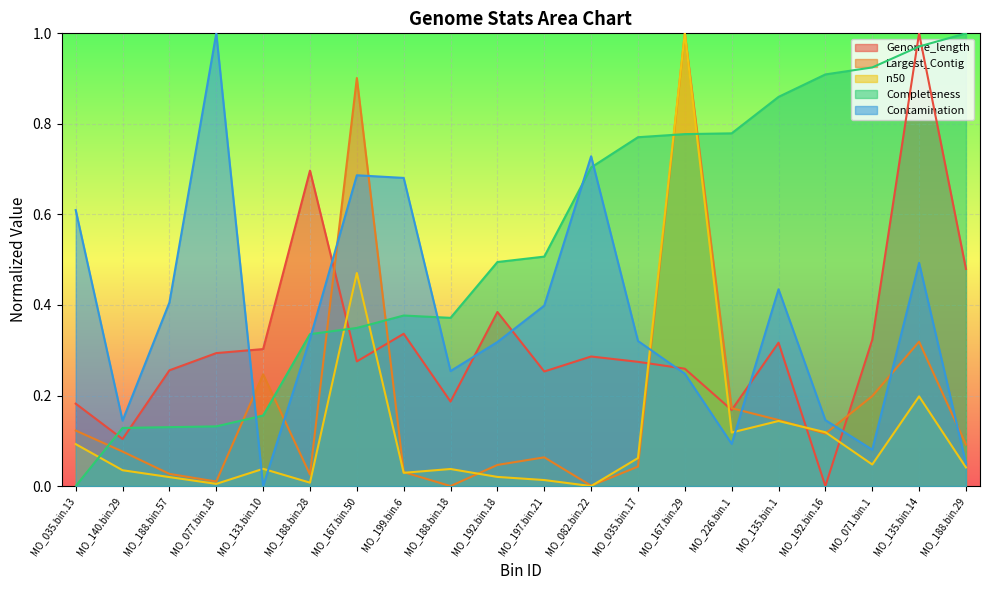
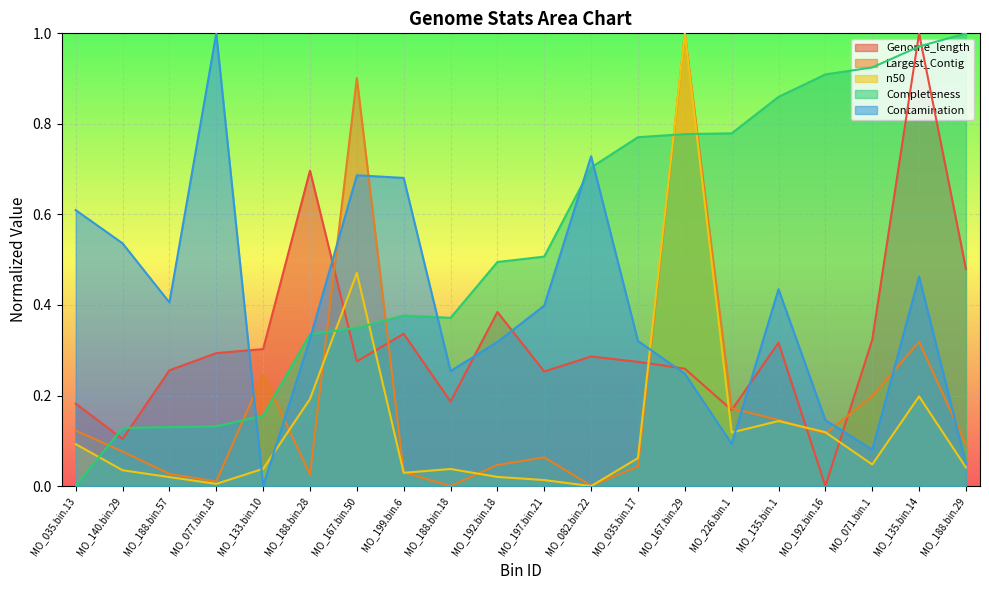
Contamination, MO_140.bin.29: 0.14 -> 0.54
n50, MO_188.bin.28: 0.01 -> 0.19
Contamination, MO_135.bin.14: 0.49 -> 0.46
